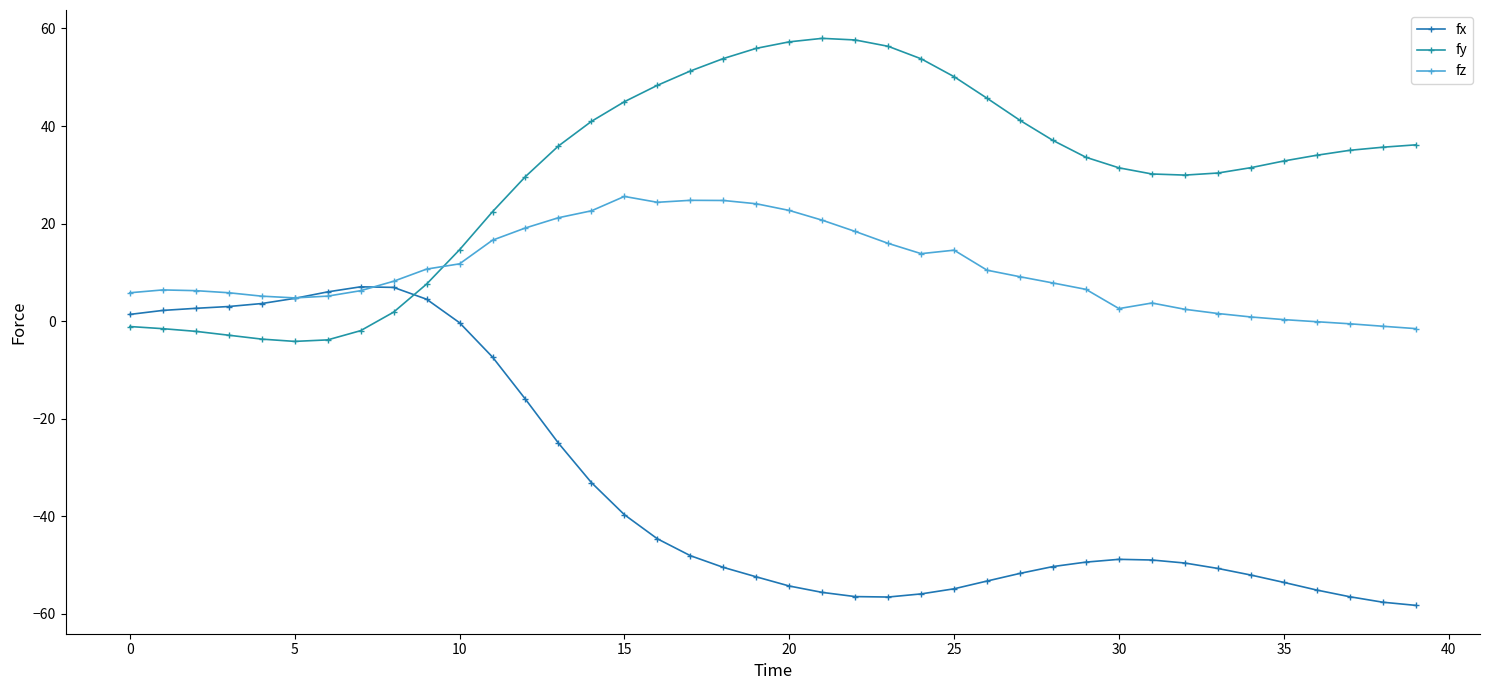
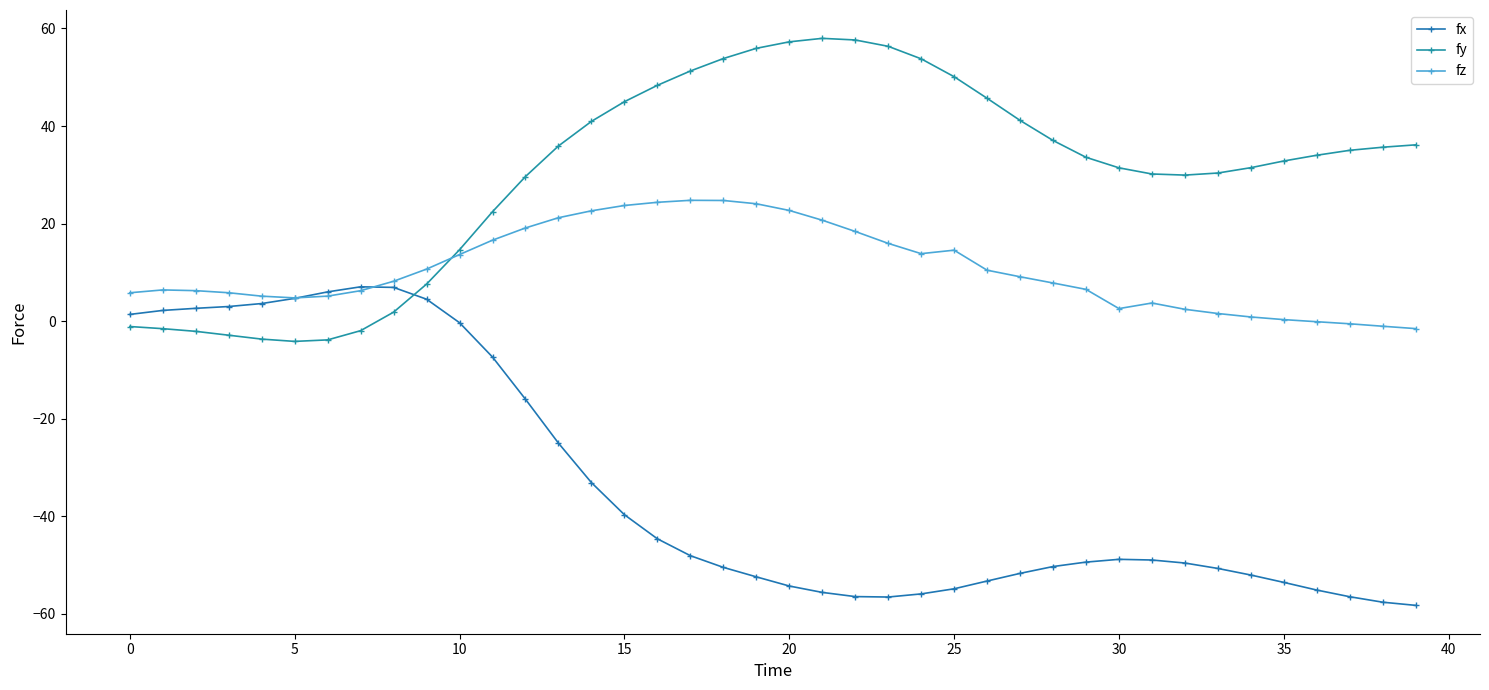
fz, 10: 12 -> 14
fz, 15: 26 -> 24
